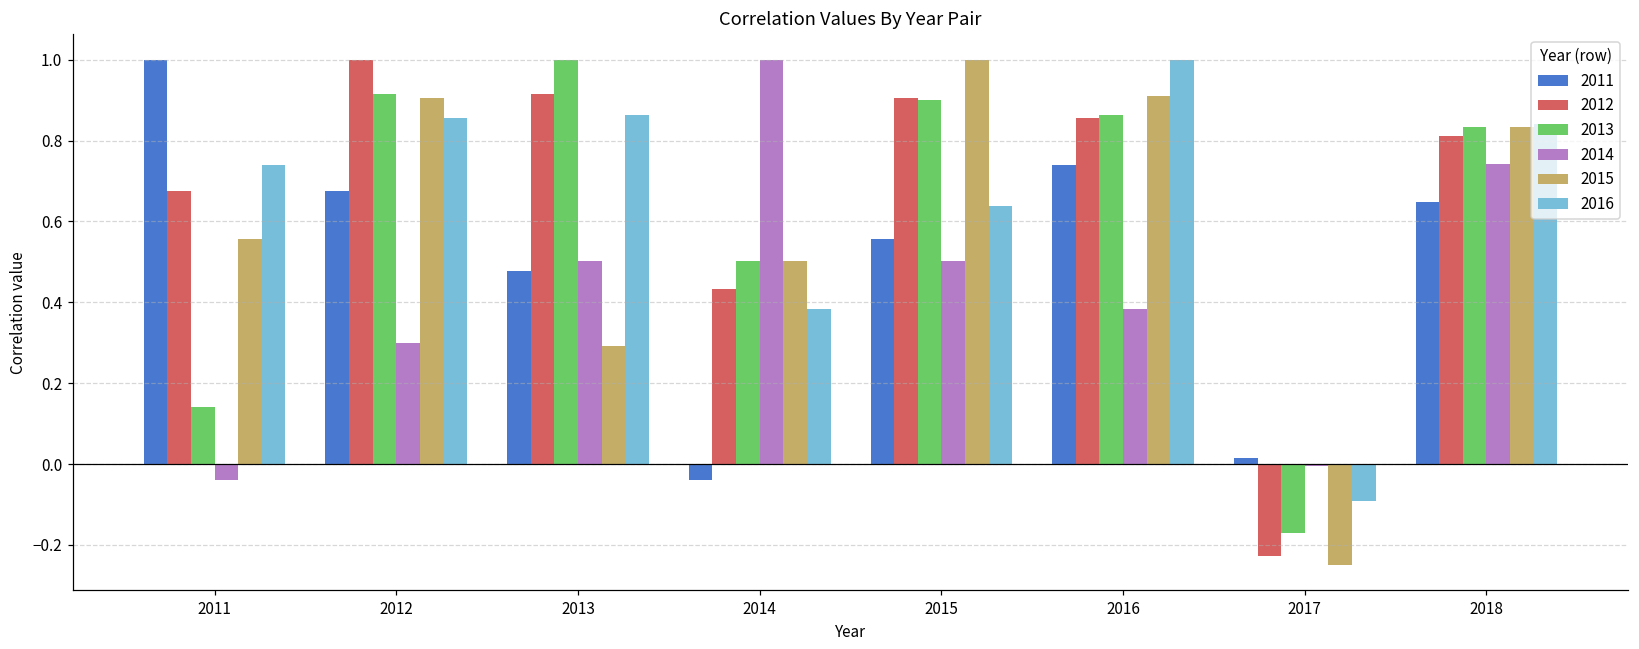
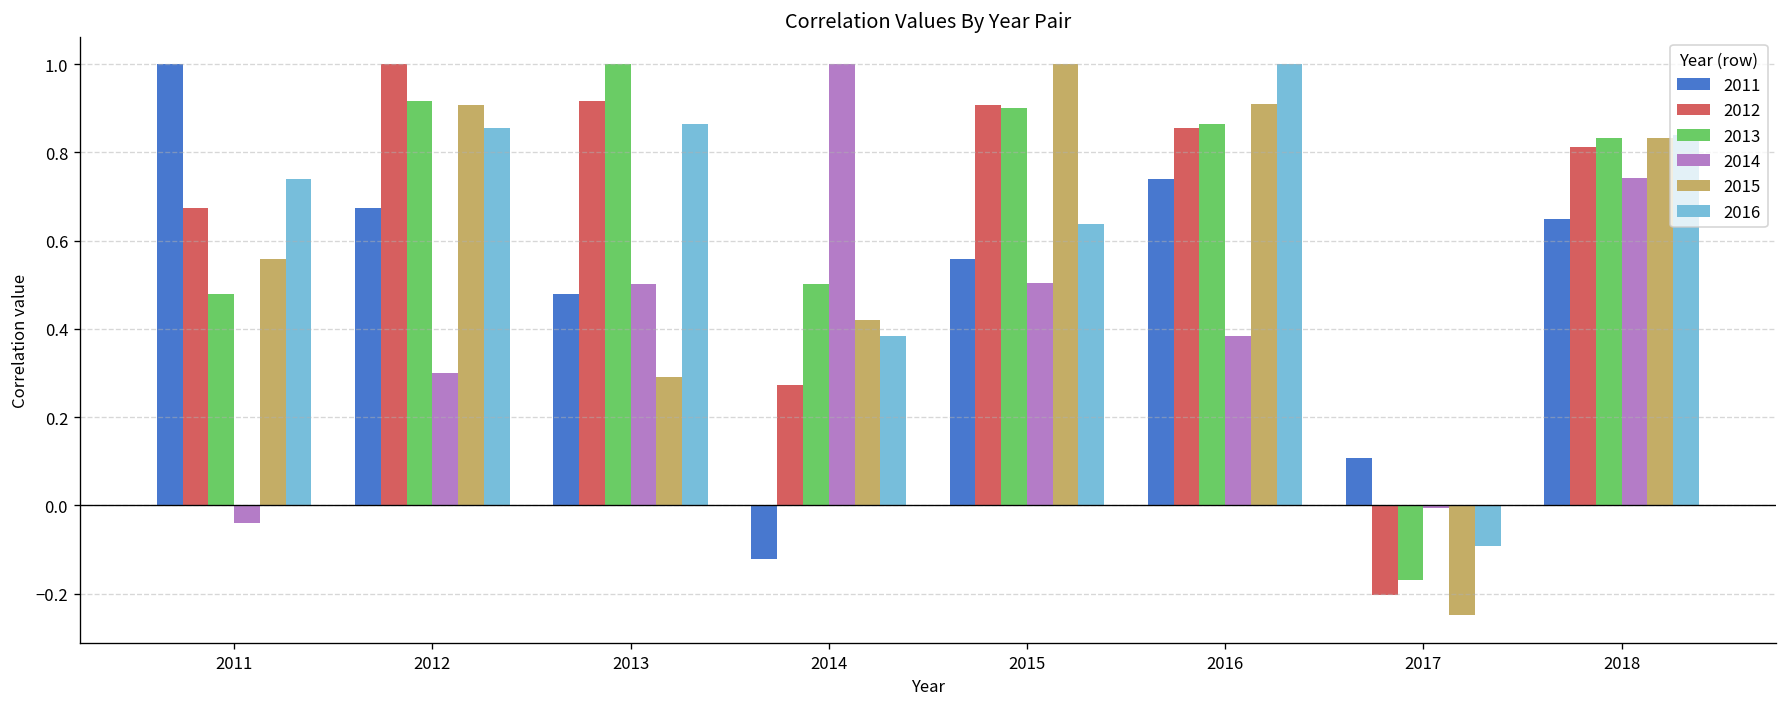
2013, 2011: 0.14 -> 0.48
2011, 2014: -0.04 -> -0.12
2012, 2014: 0.43 -> 0.27
2015, 2014: 0.50 -> 0.42
2011, 2017: 0.01 -> 0.11
2012, 2017: -0.23 -> -0.20
